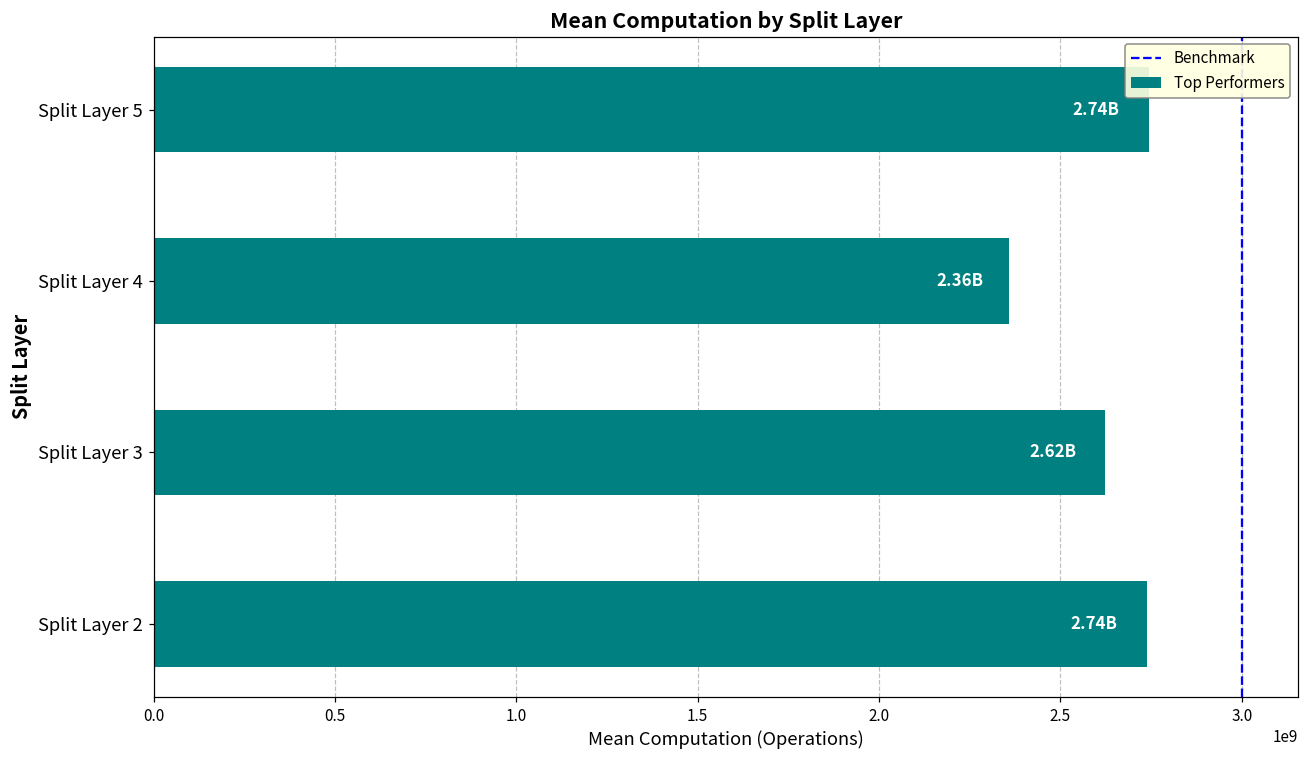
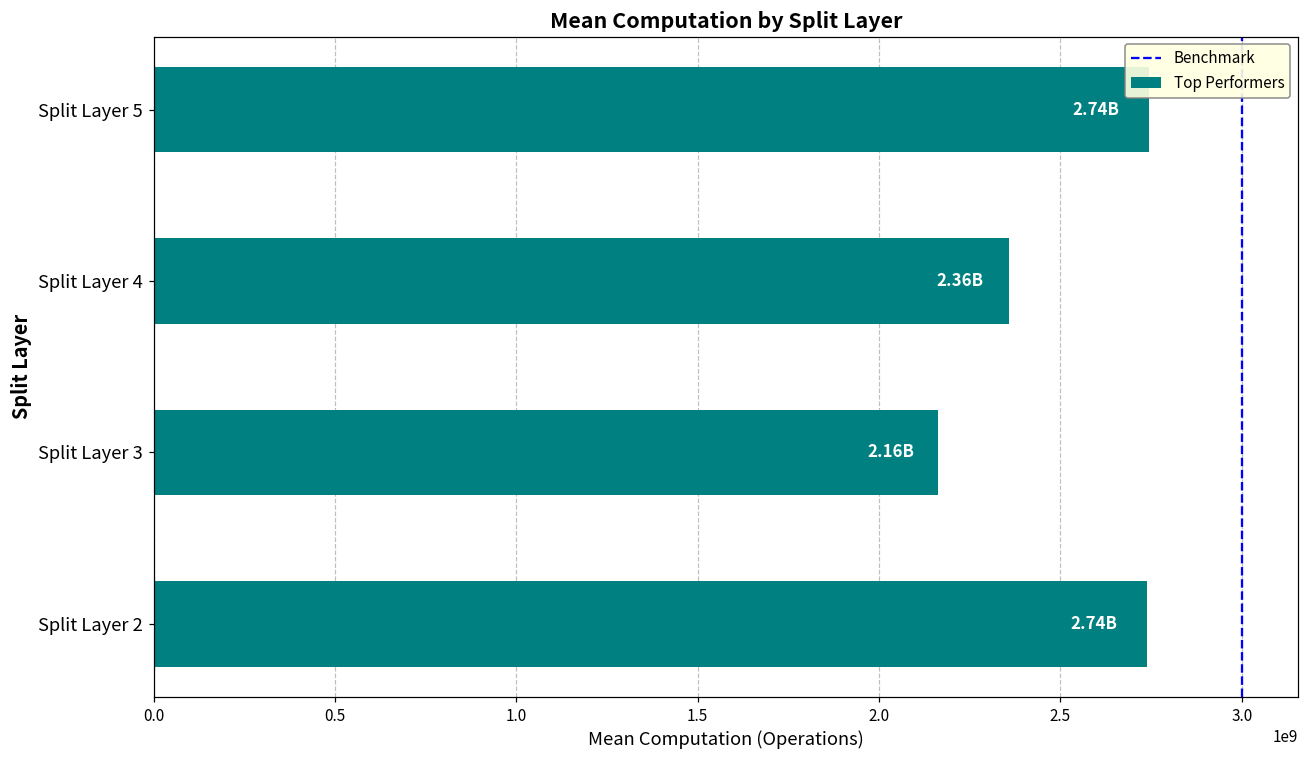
Split Layer 3: 2.62B -> 2.16B
